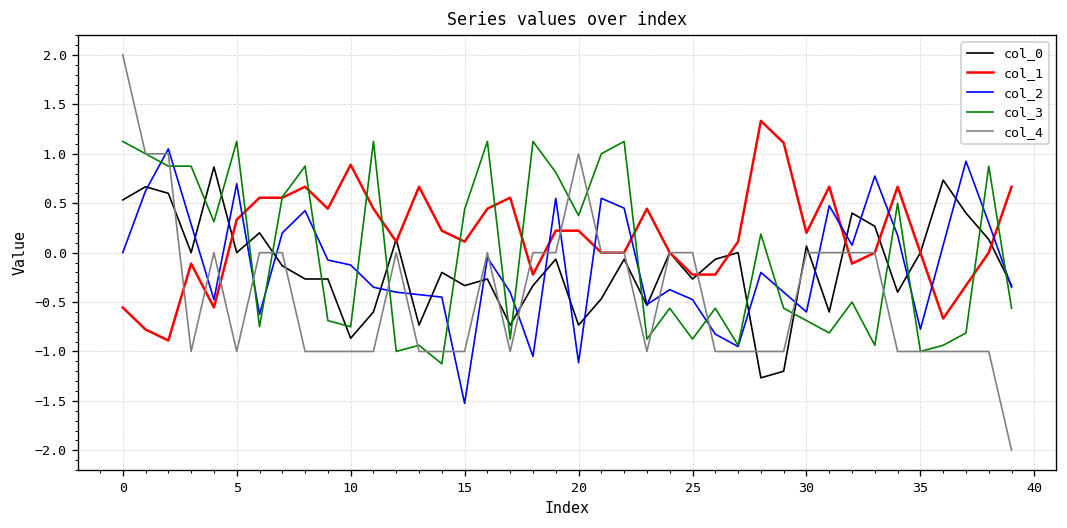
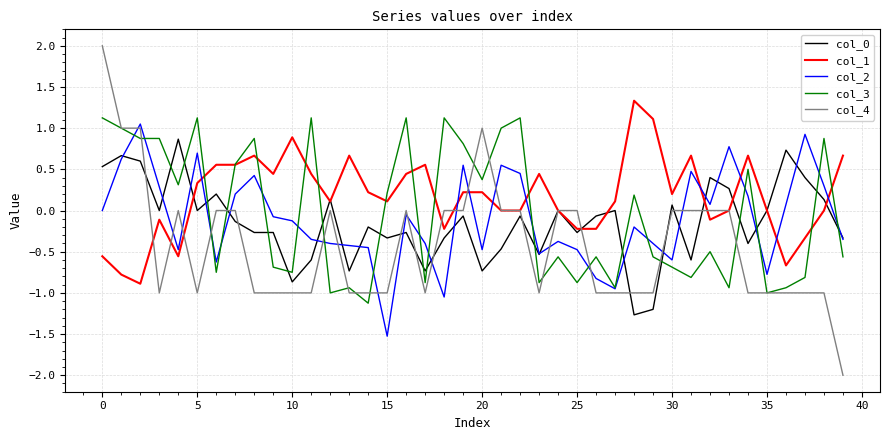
col_3, 15: 0.4 -> 0.2
col_2, 20: -1.1 -> -0.5
